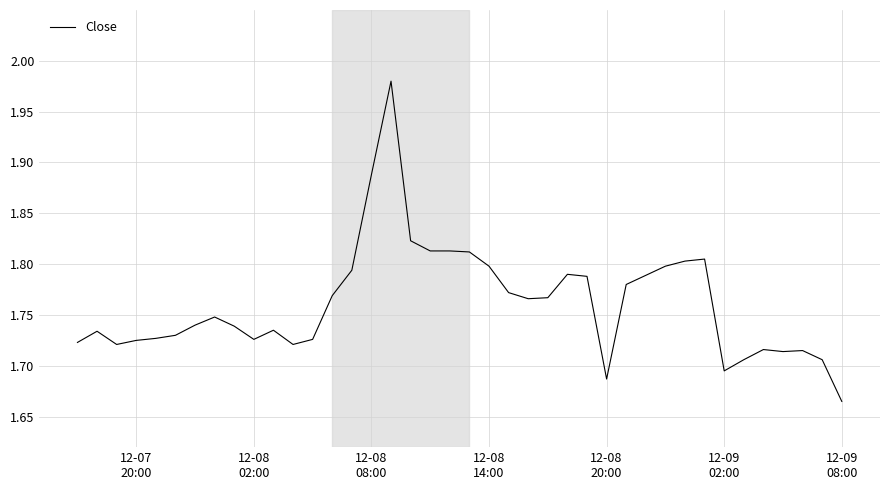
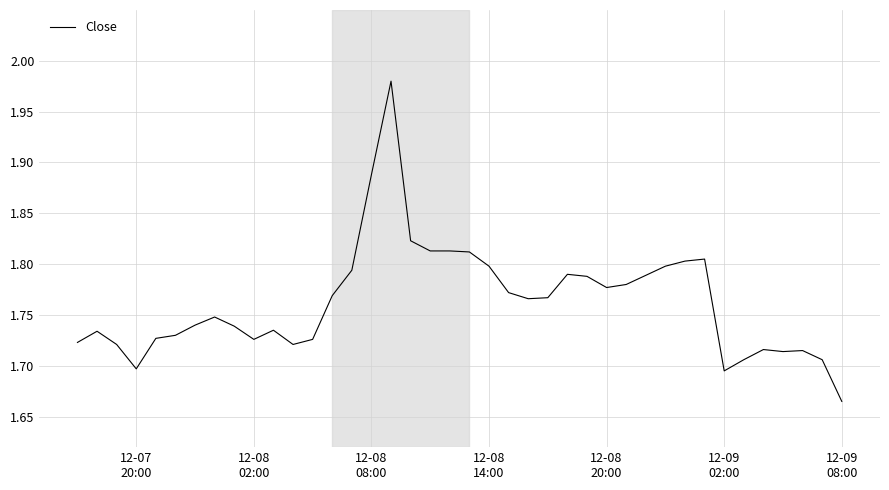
12-07 20:00: 1.725 -> 1.697
12-08 20:00: 1.687 -> 1.777
